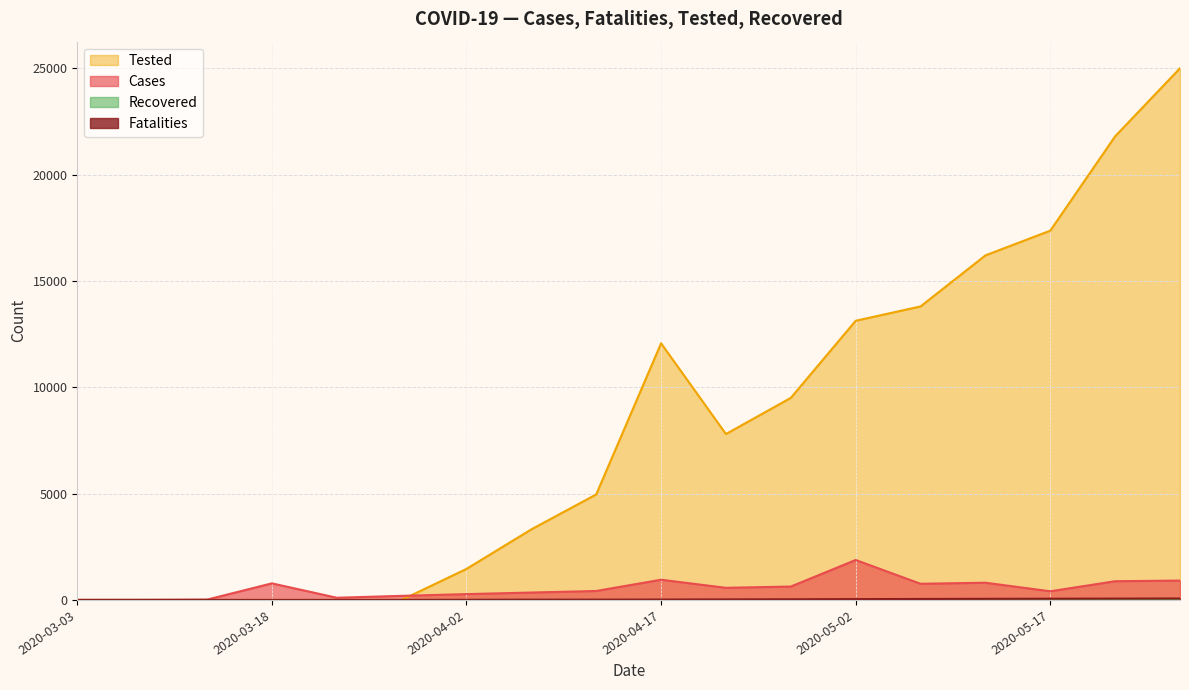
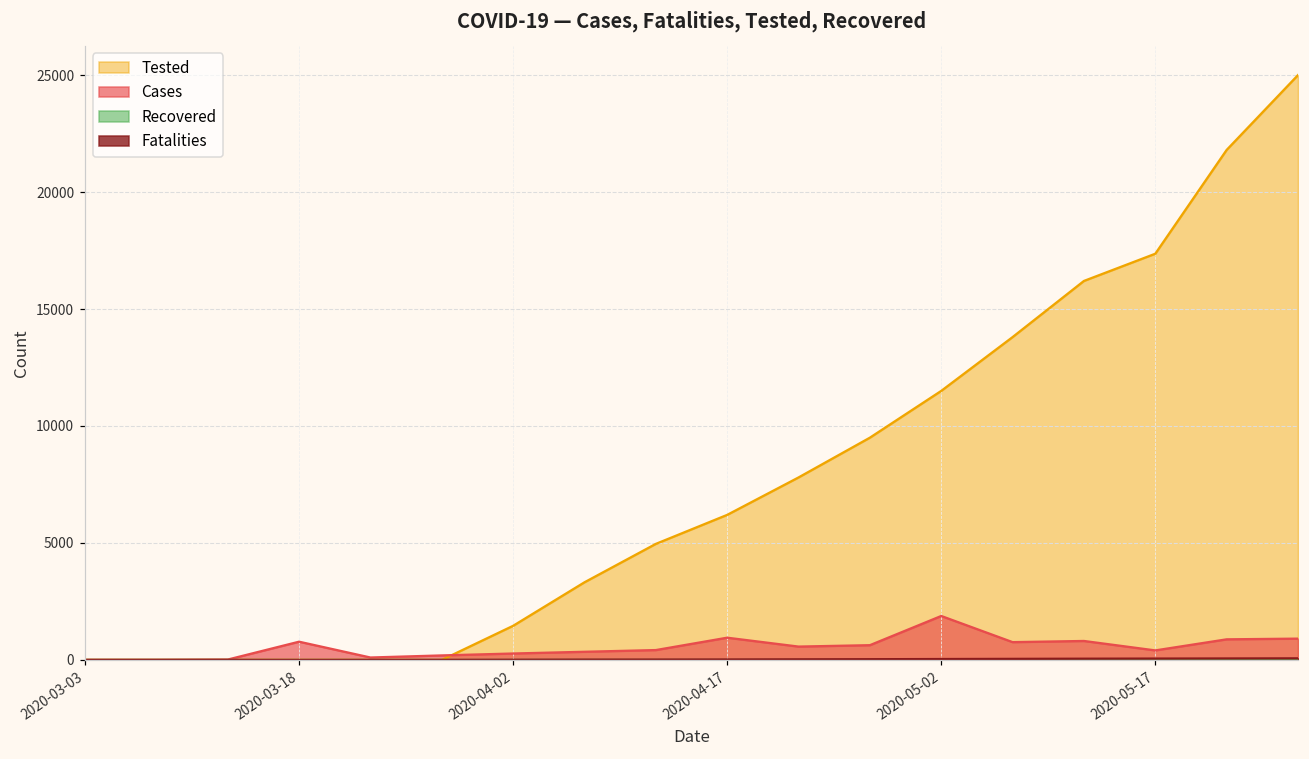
Tested, 2020-04-17: 12100 -> 6200
Tested, 2020-05-02: 13100 -> 11500
